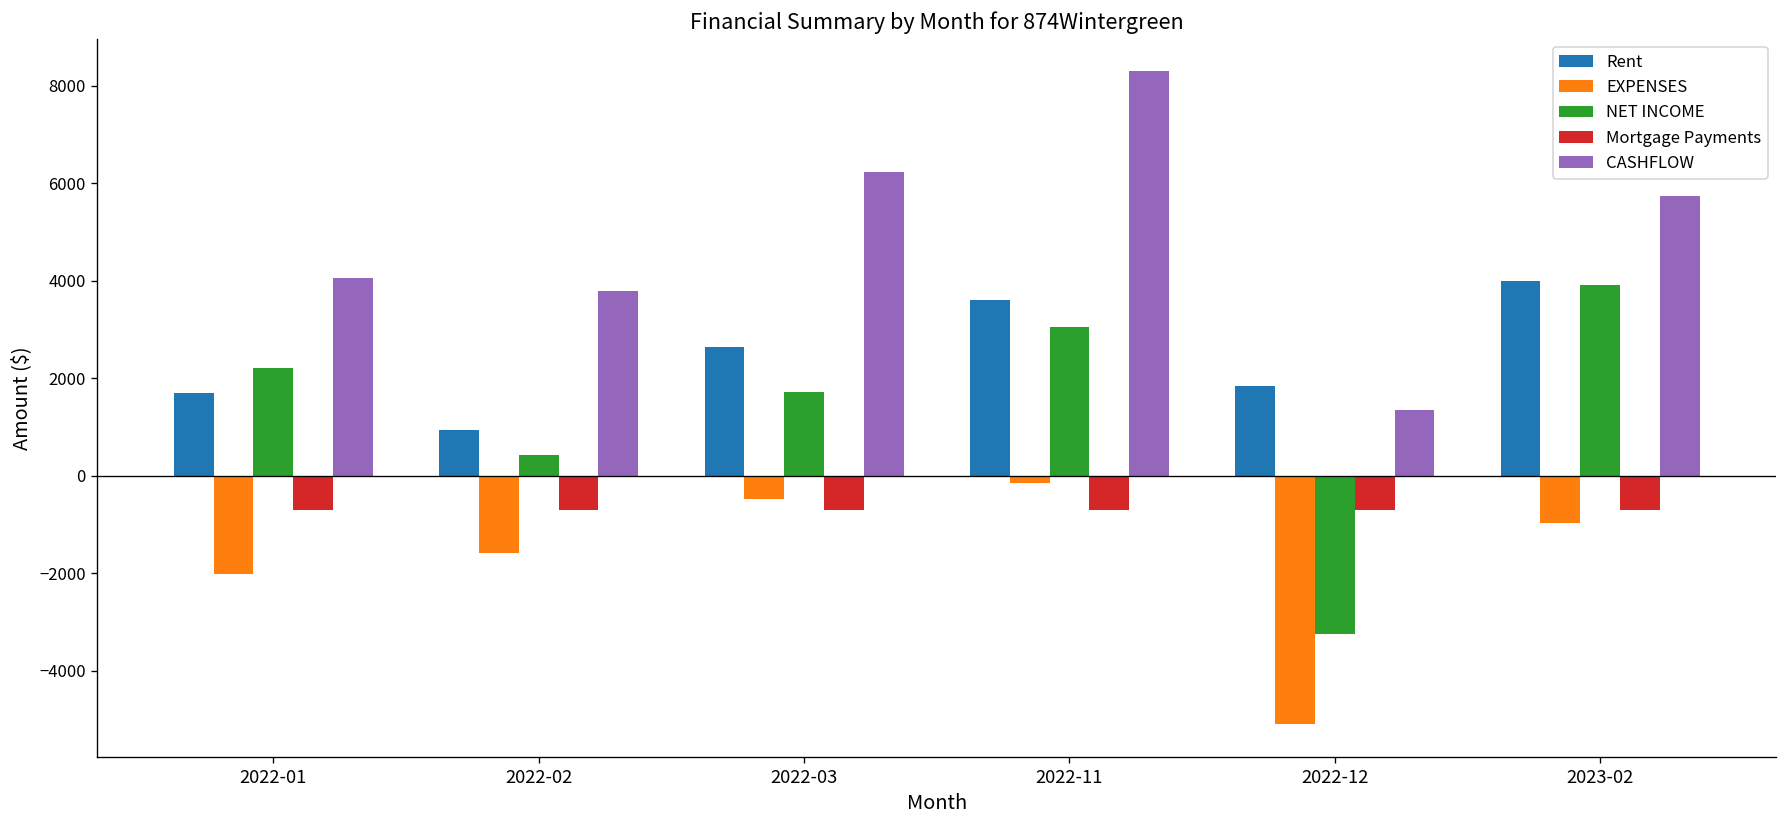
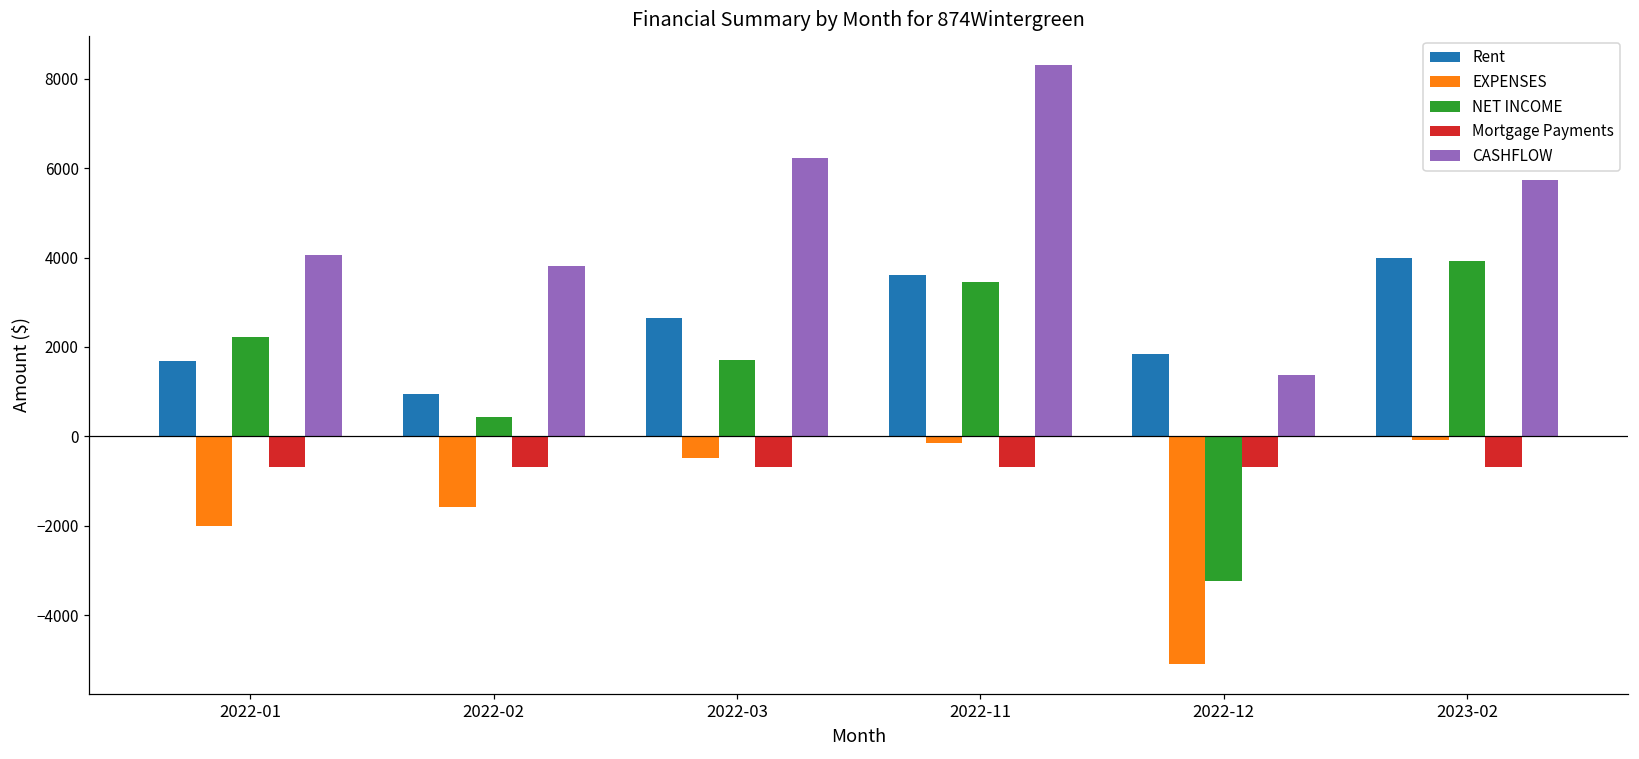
NET INCOME, 2022-11: 3100 -> 3500
EXPENSES, 2023-02: -1000 -> -100
